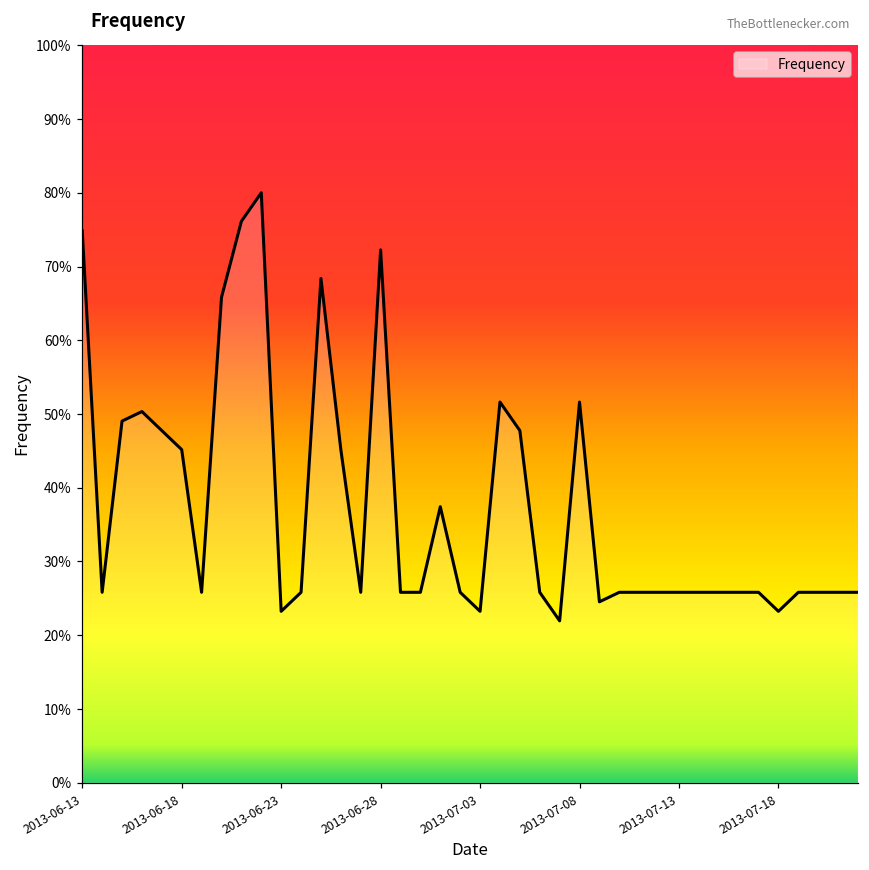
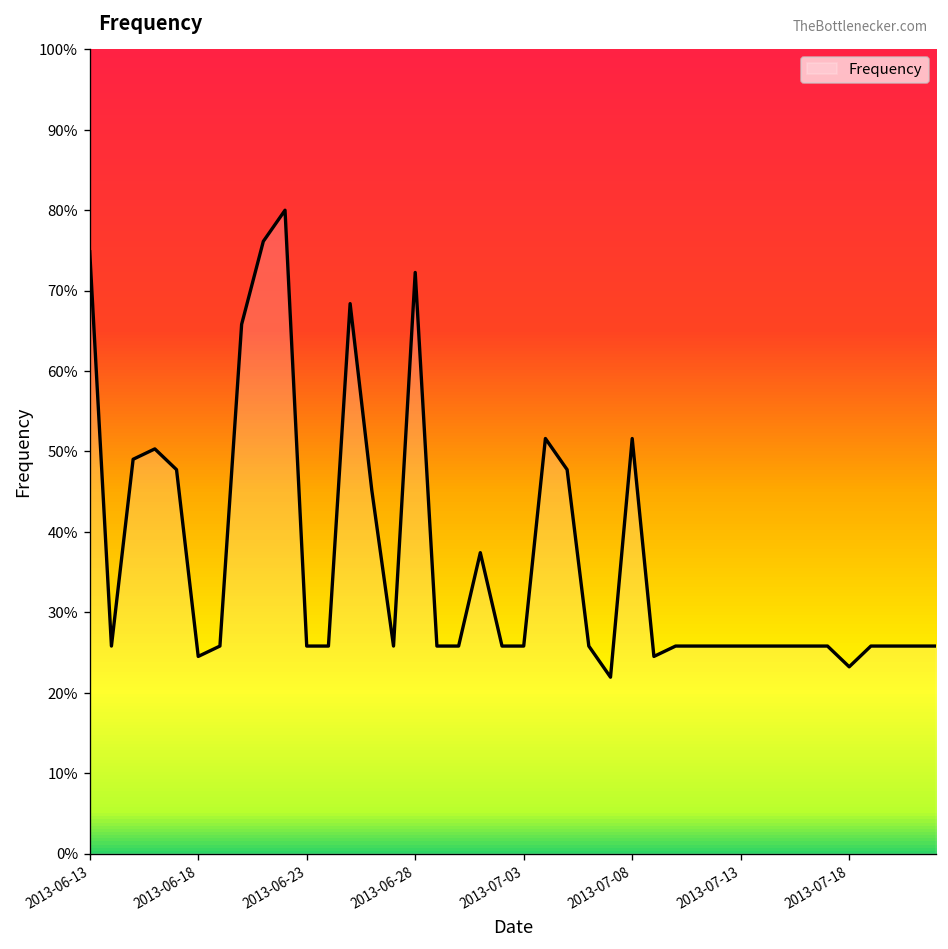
2013-06-18: 45% -> 25%
2013-06-23: 23% -> 26%
2013-07-03: 23% -> 26%
